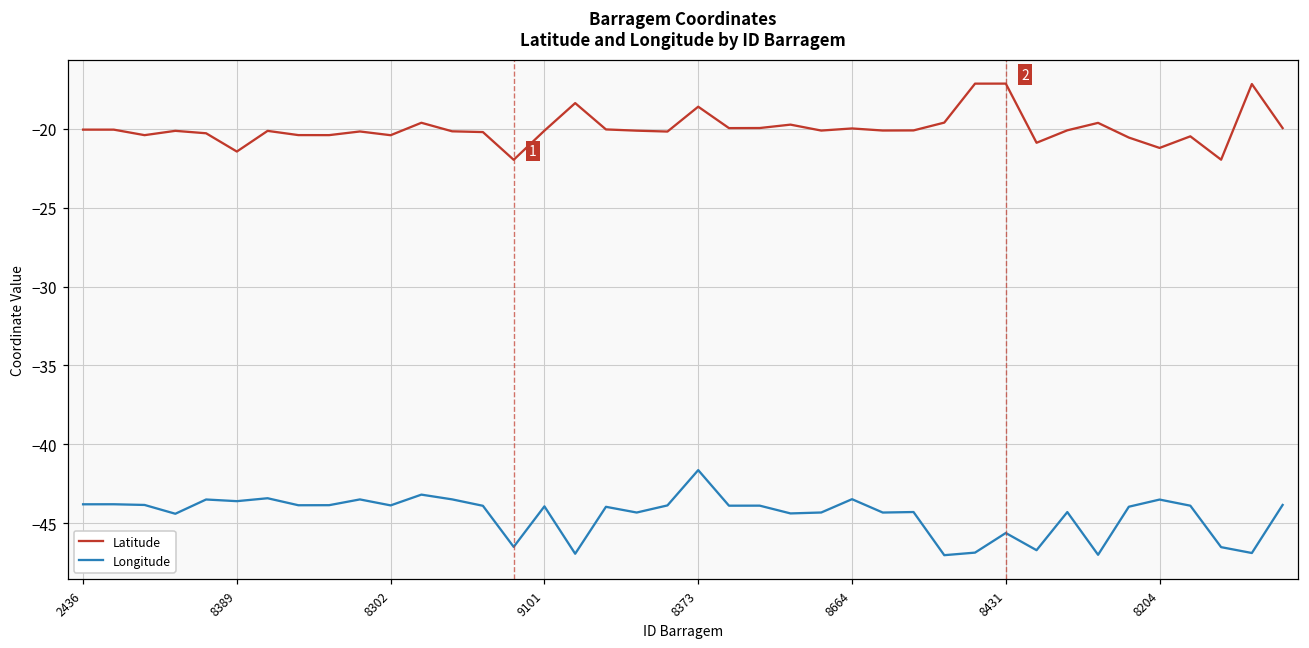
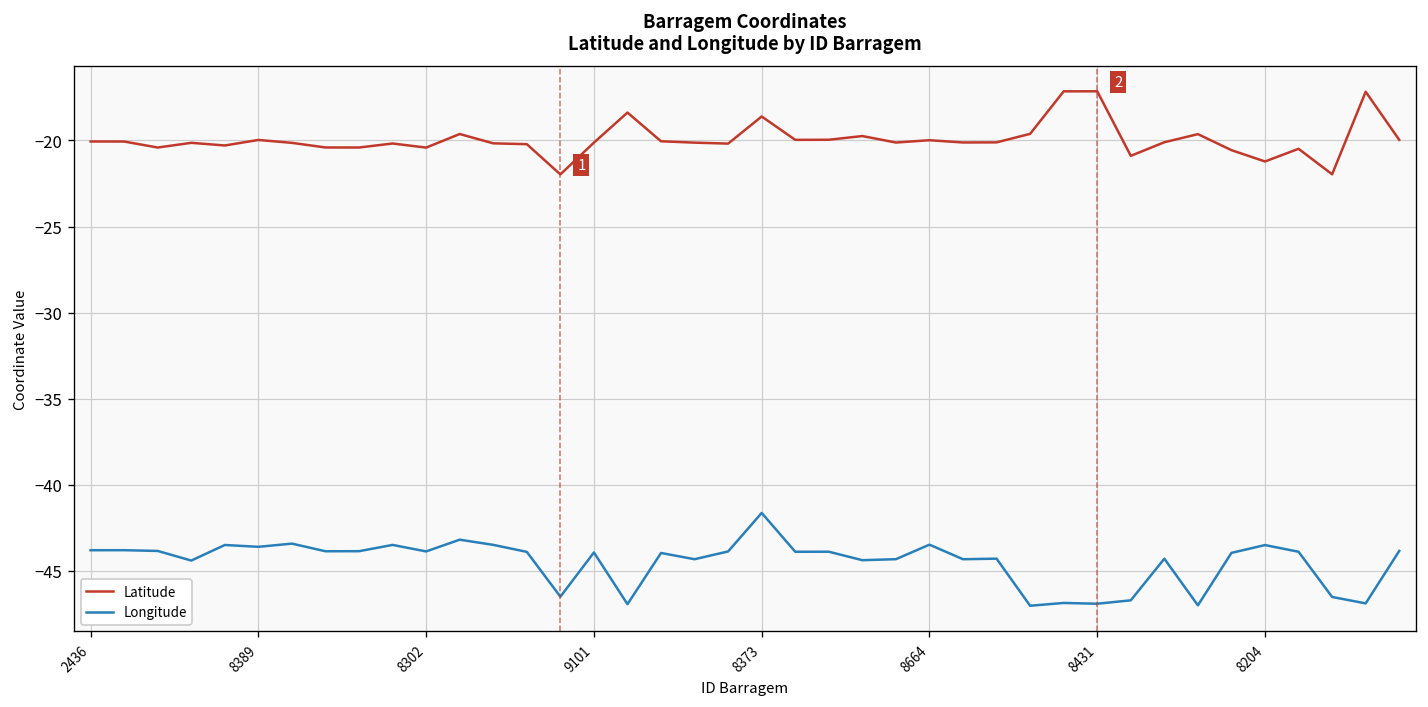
Latitude, 8389: -21.4 -> -20.0
Longitude, 8431: -45.6 -> -46.9
